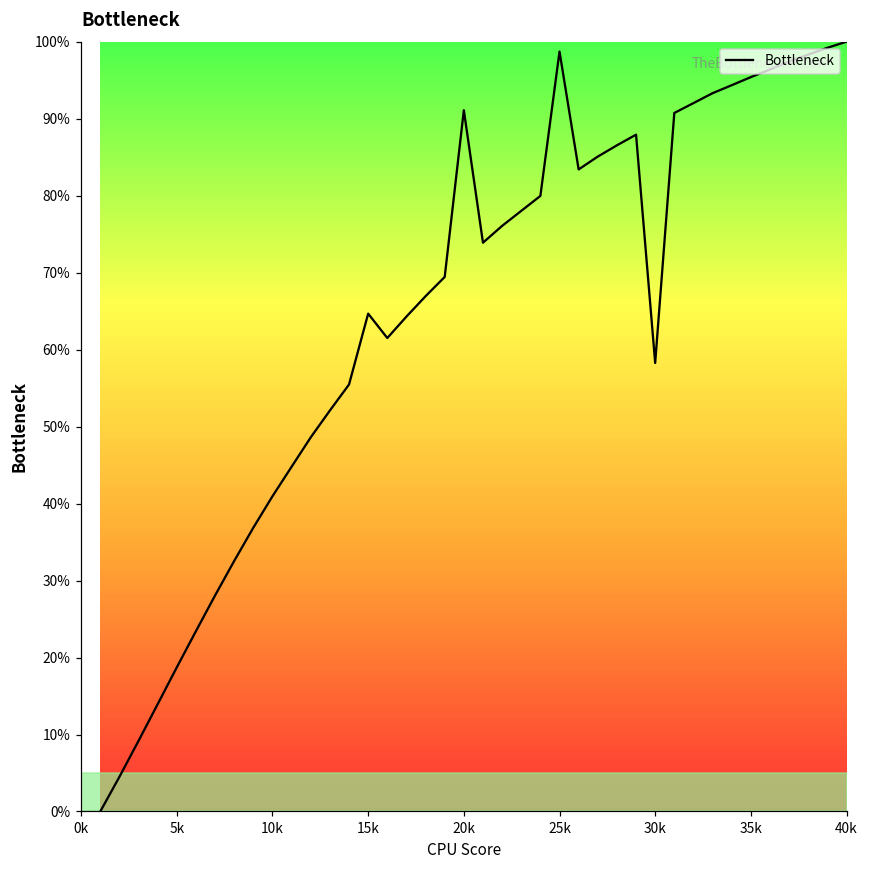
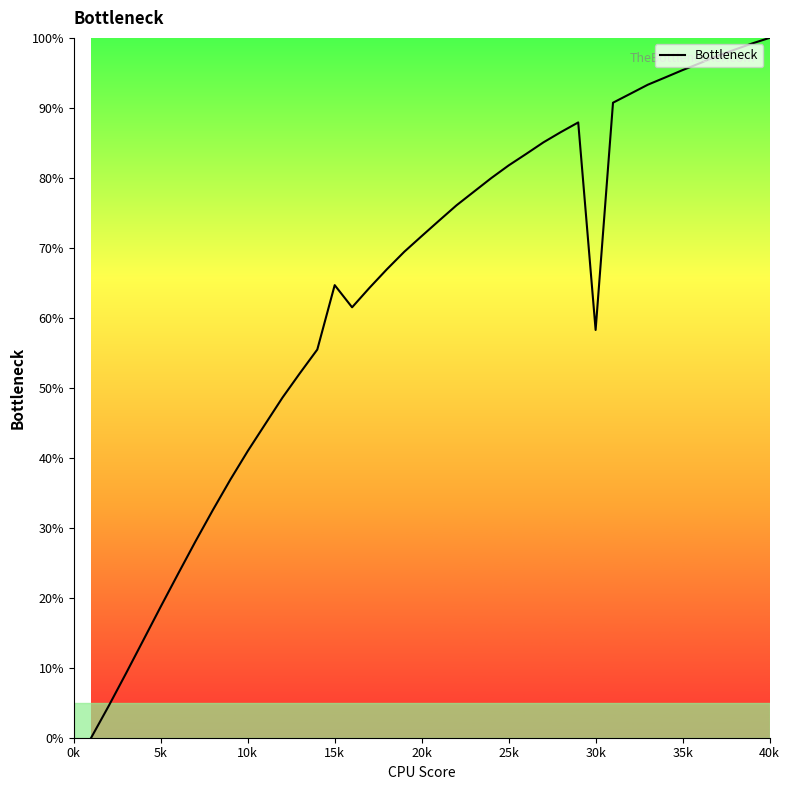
20k: 91% -> 72%
25k: 99% -> 82%
